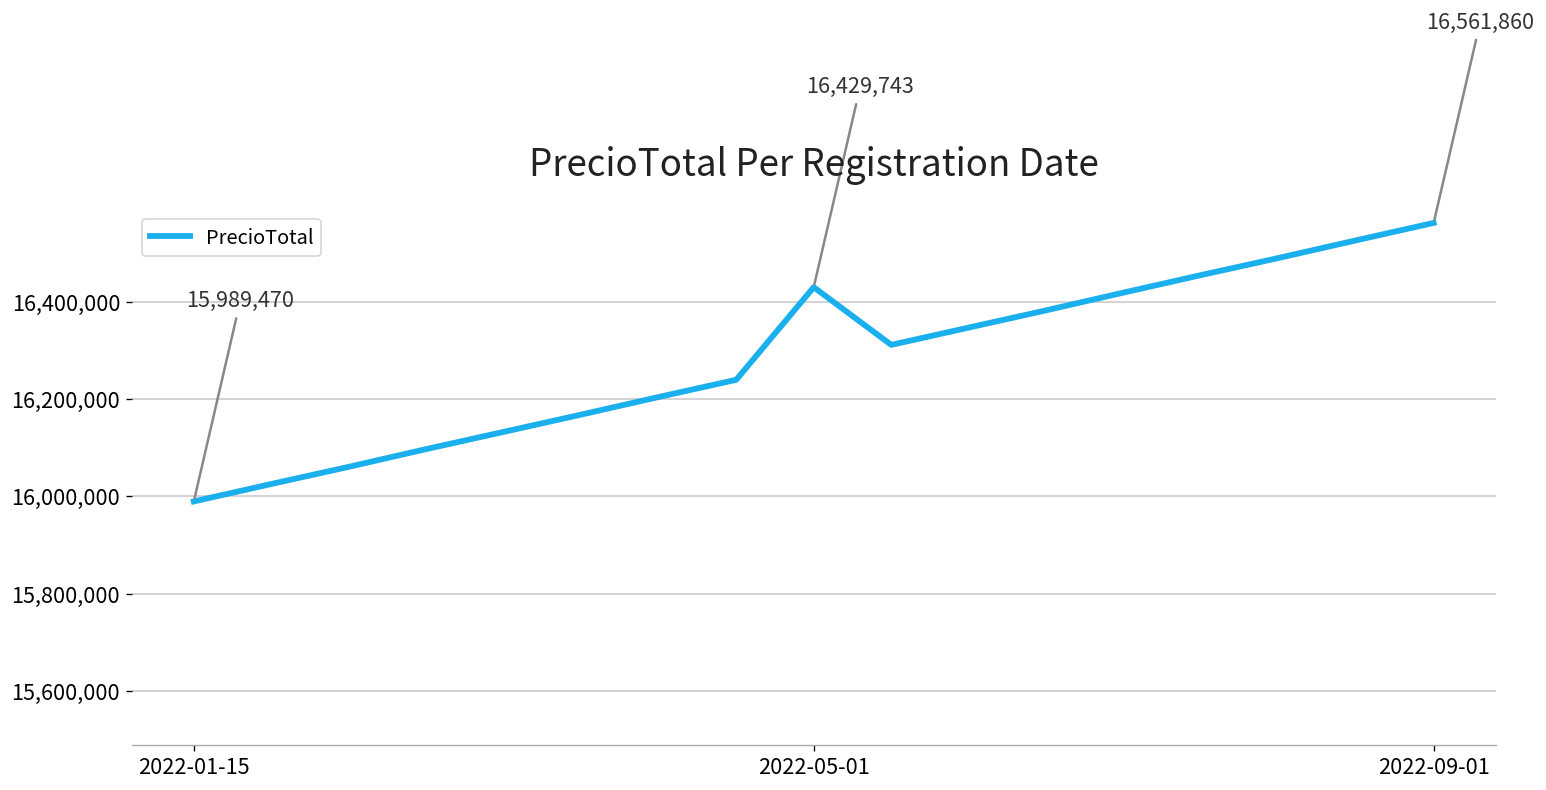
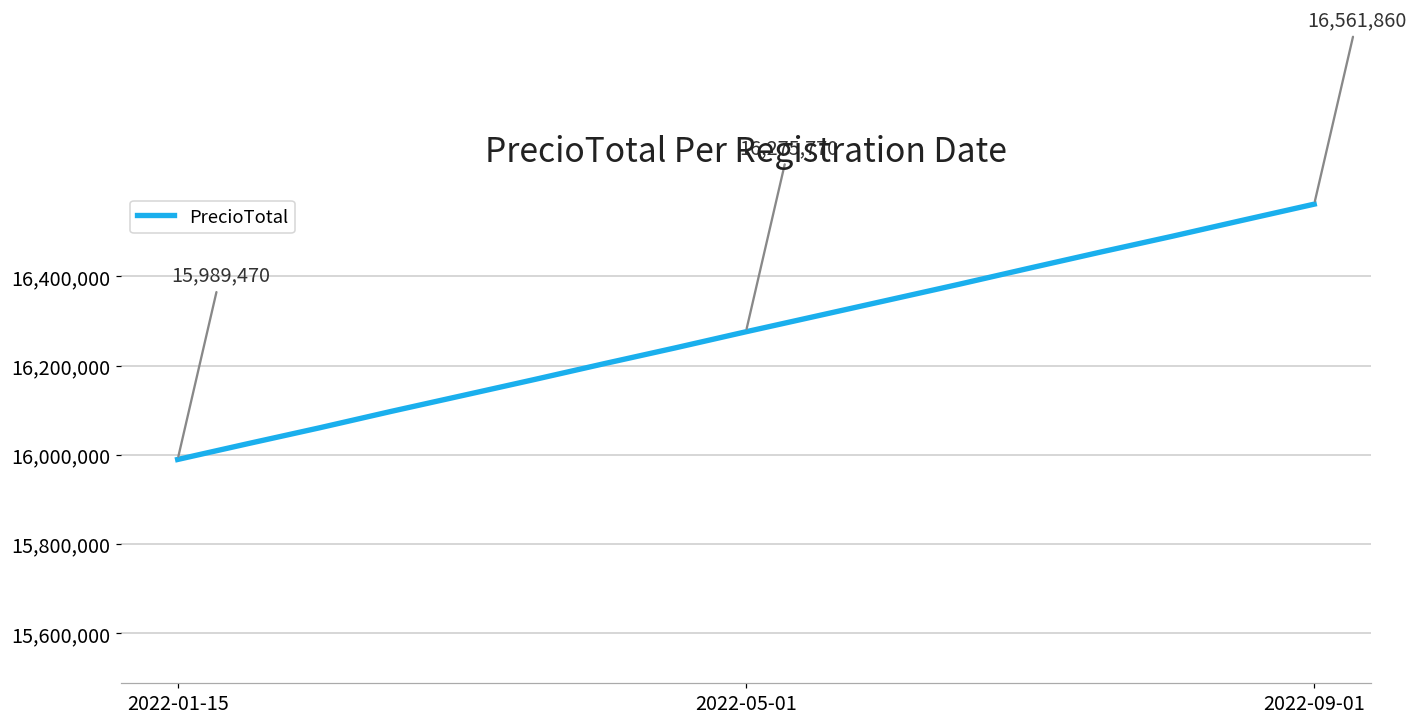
2022-05-01: 16,429,743 -> 16,275,770
